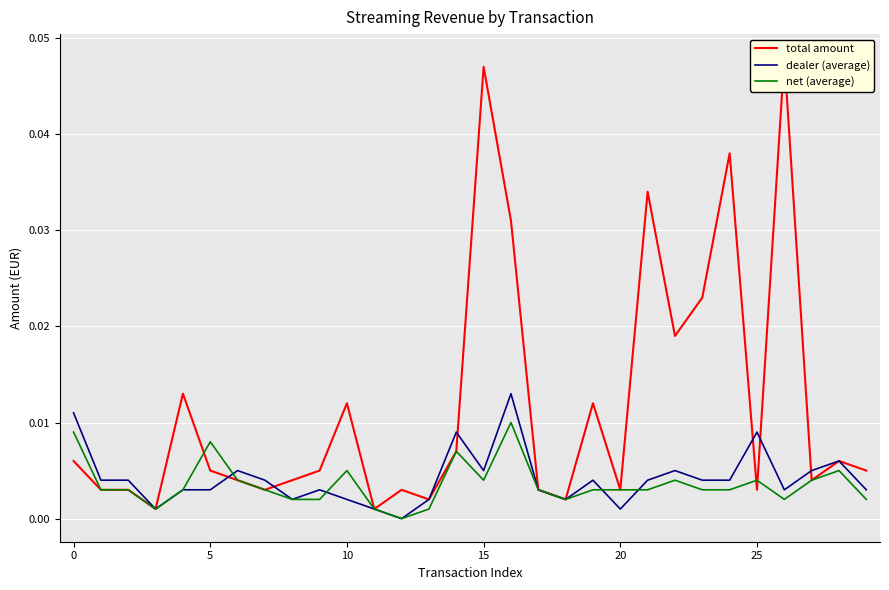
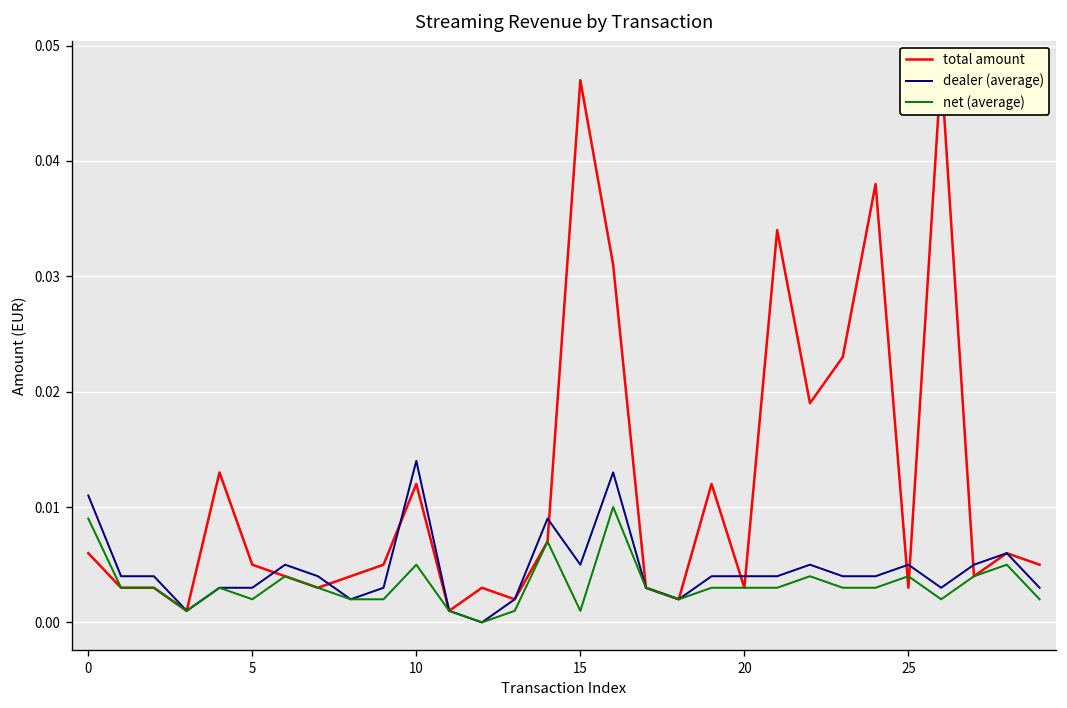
net (average), 5: 0.008 -> 0.002
dealer (average), 10: 0.002 -> 0.014
net (average), 15: 0.004 -> 0.001
dealer (average), 20: 0.001 -> 0.004
dealer (average), 25: 0.009 -> 0.005
